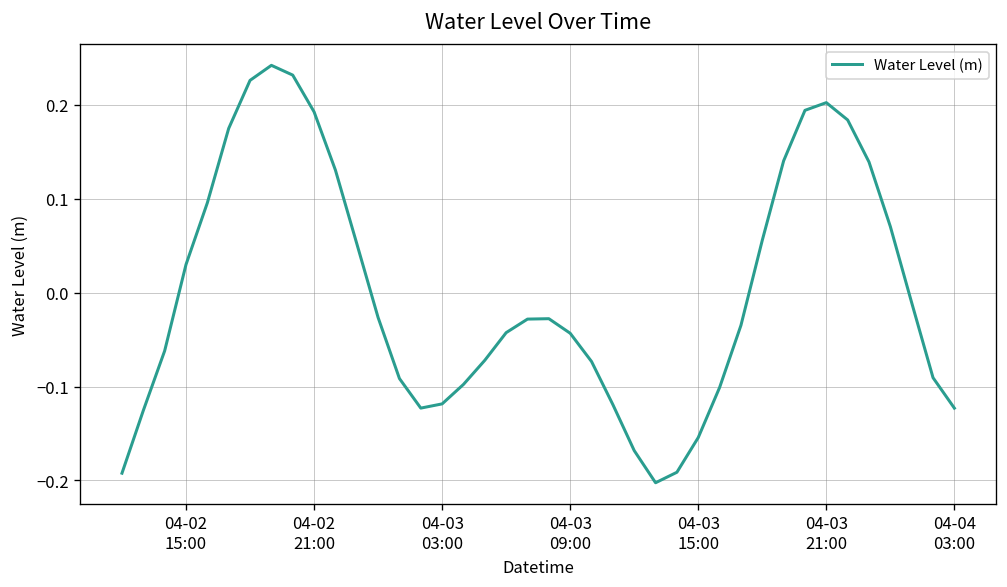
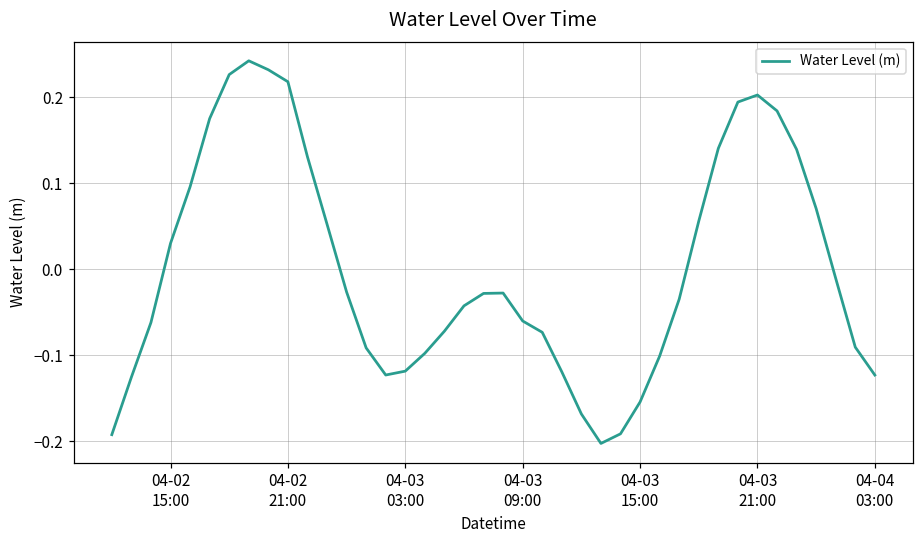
04-02 21:00: 0.19 -> 0.22
04-03 09:00: -0.04 -> -0.06
